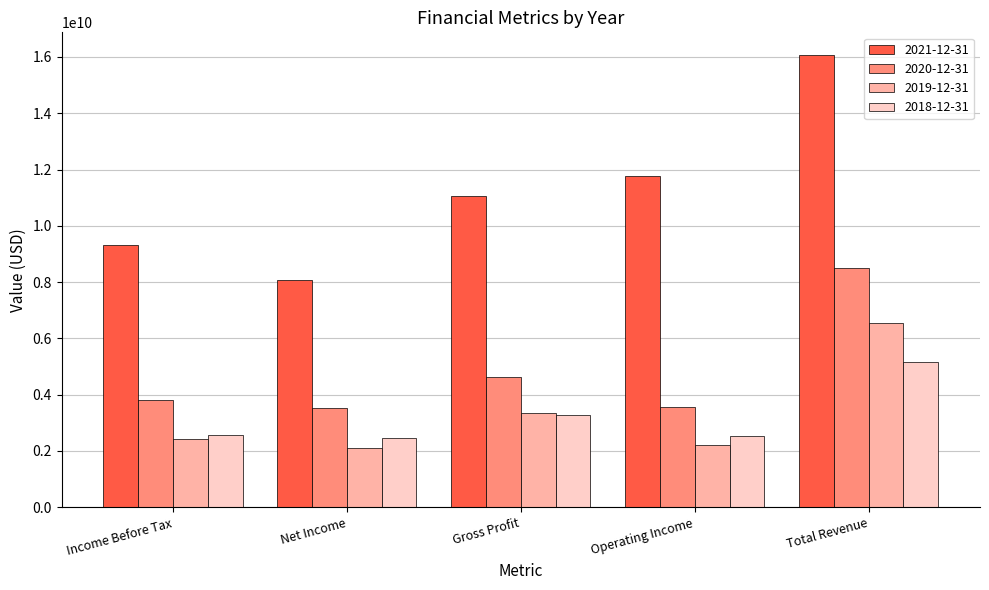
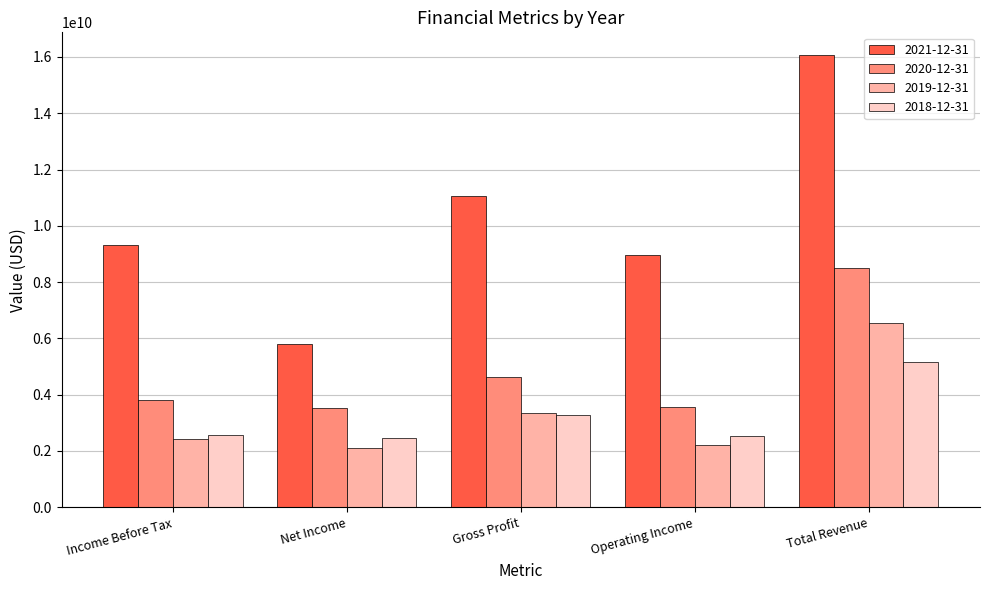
2021-12-31, Net Income: 8100000000 -> 5800000000
2021-12-31, Operating Income: 11800000000 -> 8900000000
